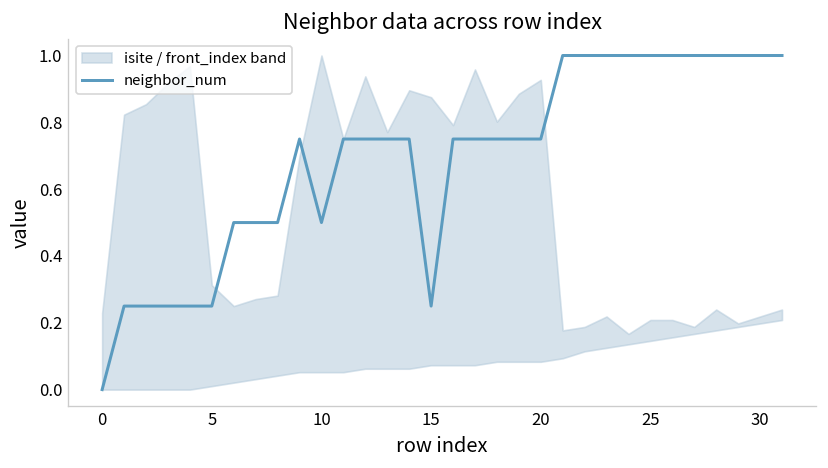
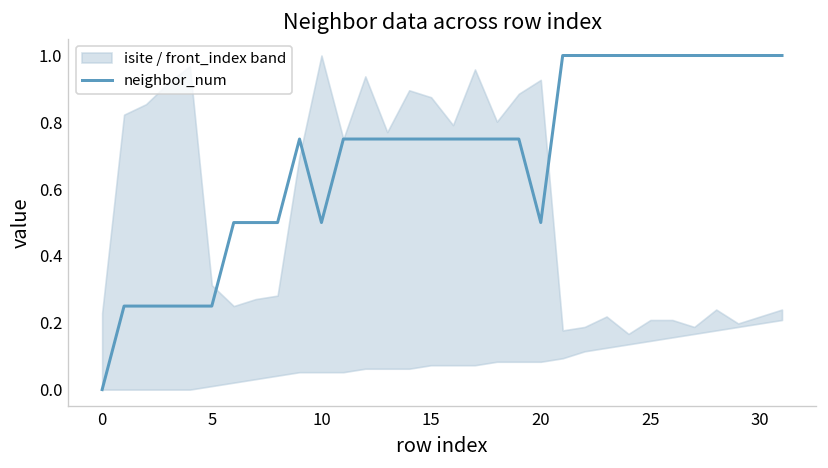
neighbor_num, 15: 0.25 -> 0.75
neighbor_num, 20: 0.75 -> 0.50
